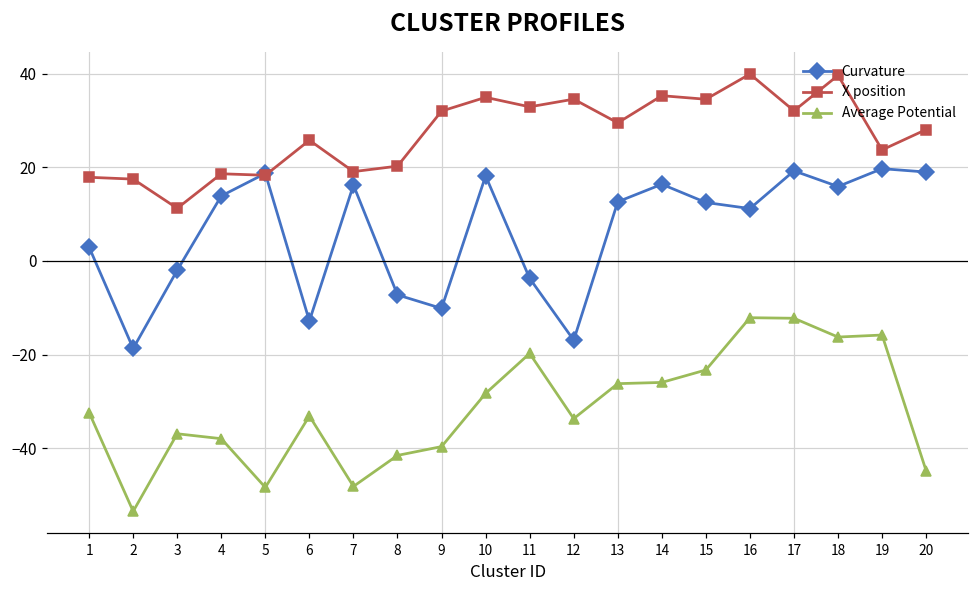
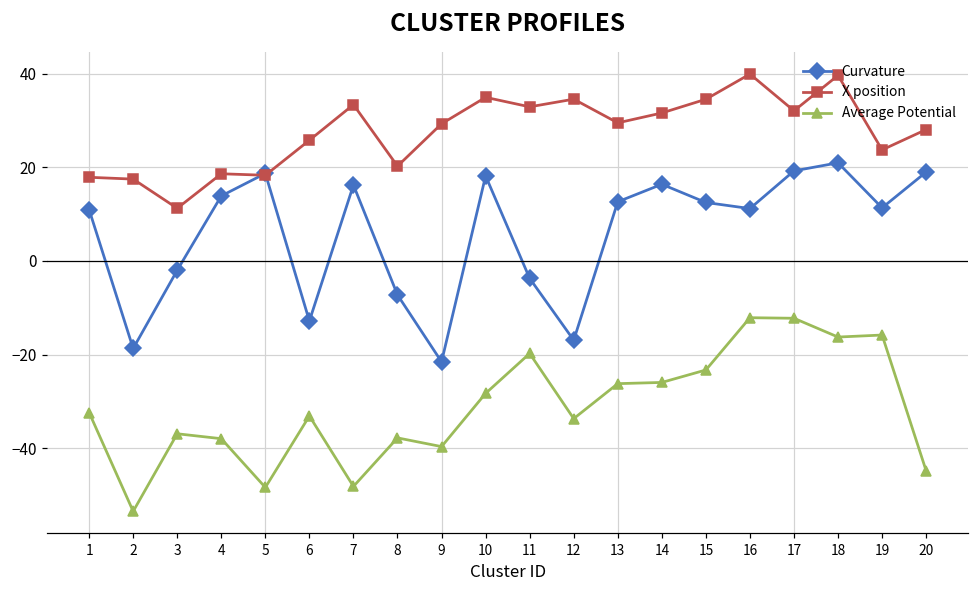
Curvature, 1: 3 -> 11
X position, 7: 19 -> 33
Average Potential, 8: -42 -> -38
Curvature, 9: -10 -> -22
X position, 9: 32 -> 29
X position, 14: 35 -> 32
Curvature, 18: 16 -> 21
Curvature, 19: 20 -> 11
